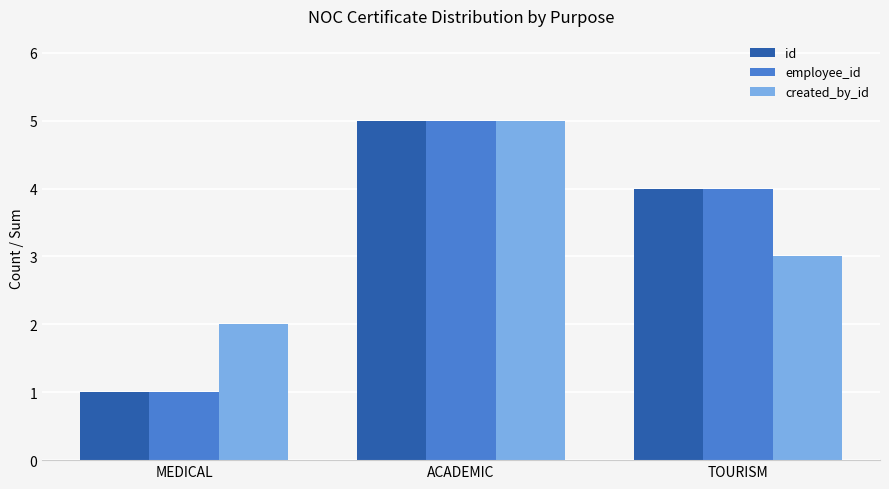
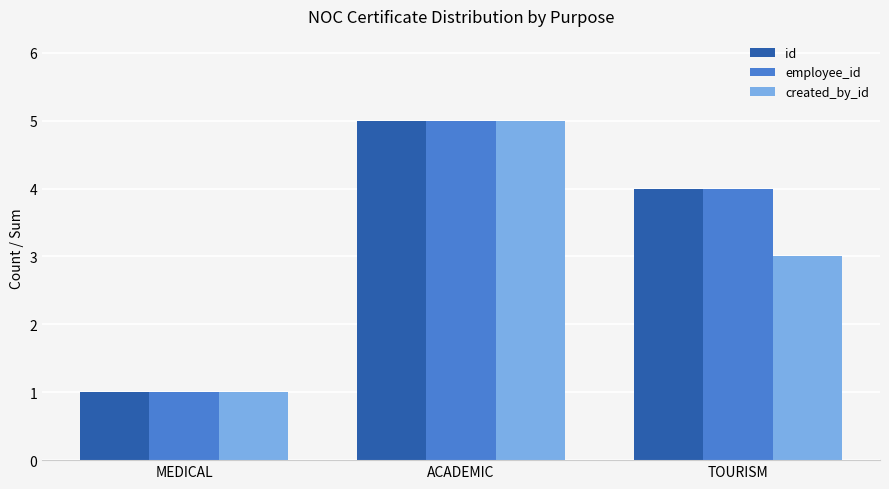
created_by_id, MEDICAL: 2 -> 1
